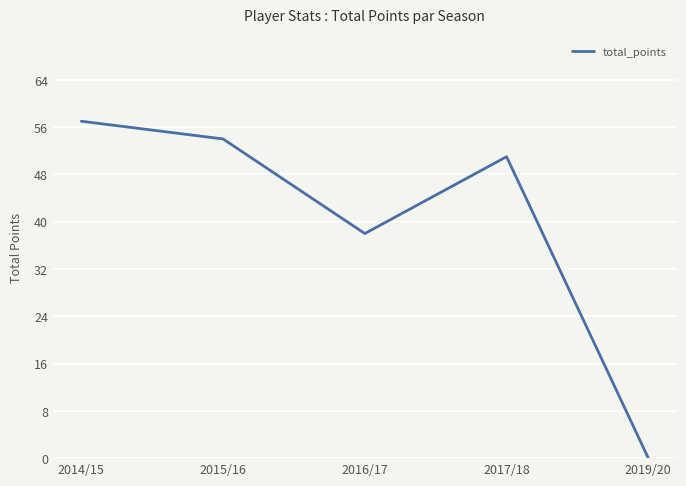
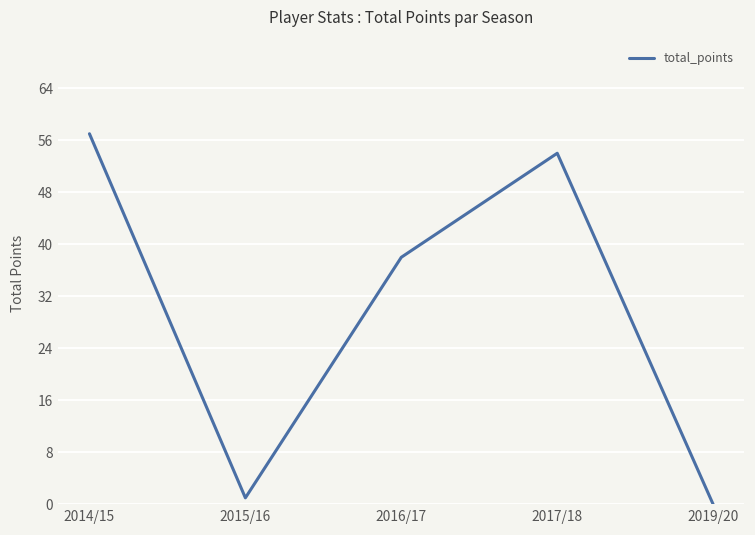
2015/16: 54 -> 1
2017/18: 51 -> 54
